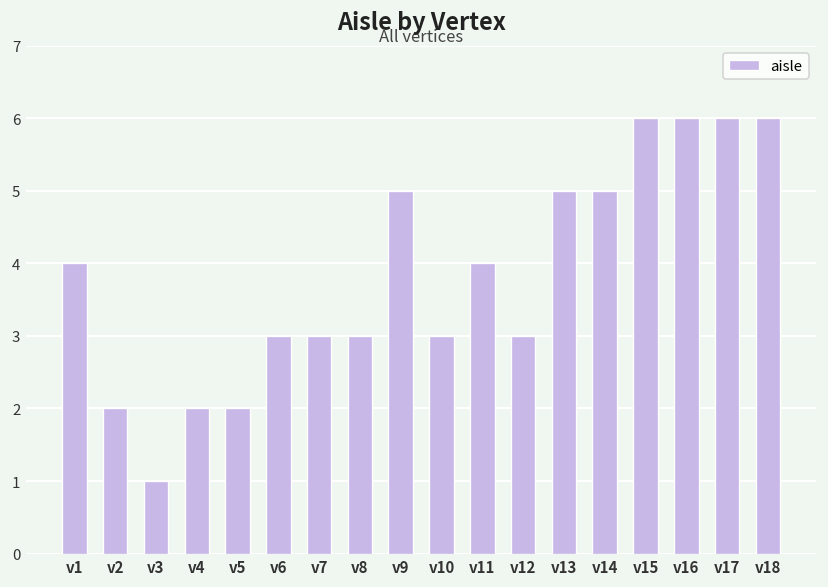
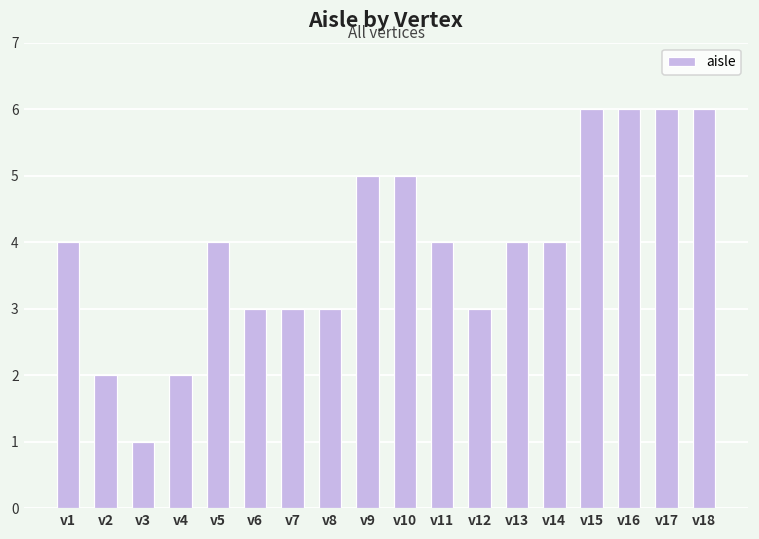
v5: 2 -> 4
v10: 3 -> 5
v13: 5 -> 4
v14: 5 -> 4
